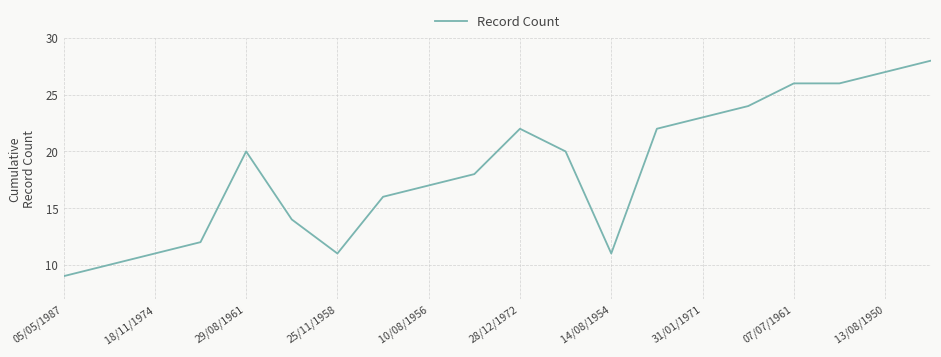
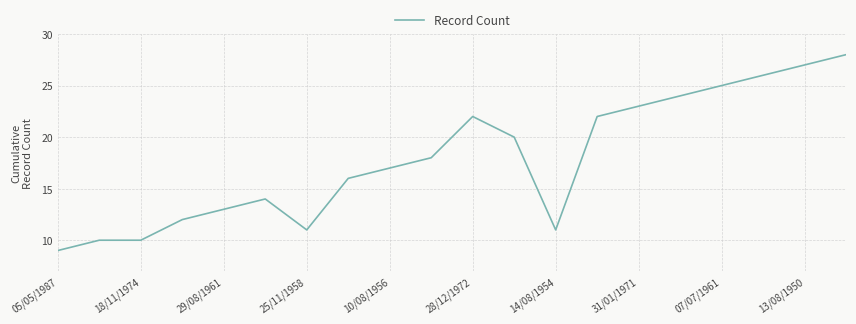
18/11/1974: 11 -> 10
29/08/1961: 20 -> 13
07/07/1961: 26 -> 25
